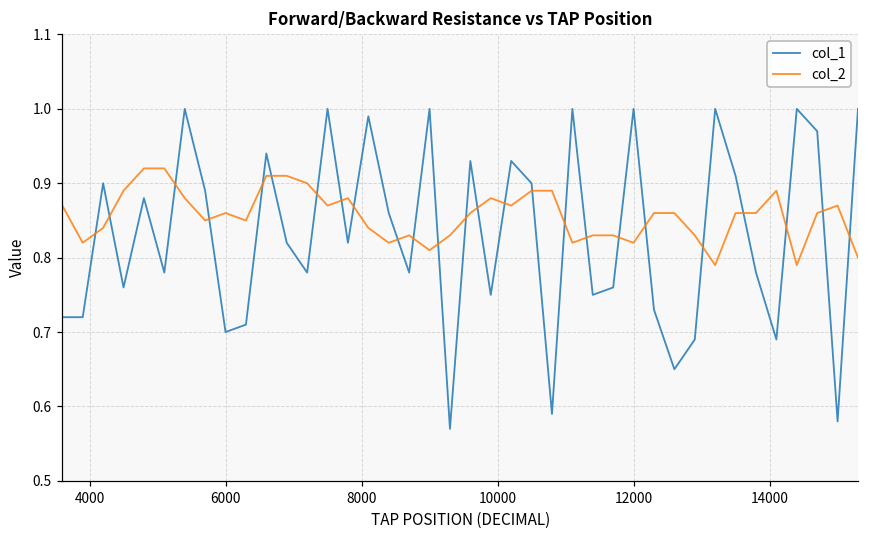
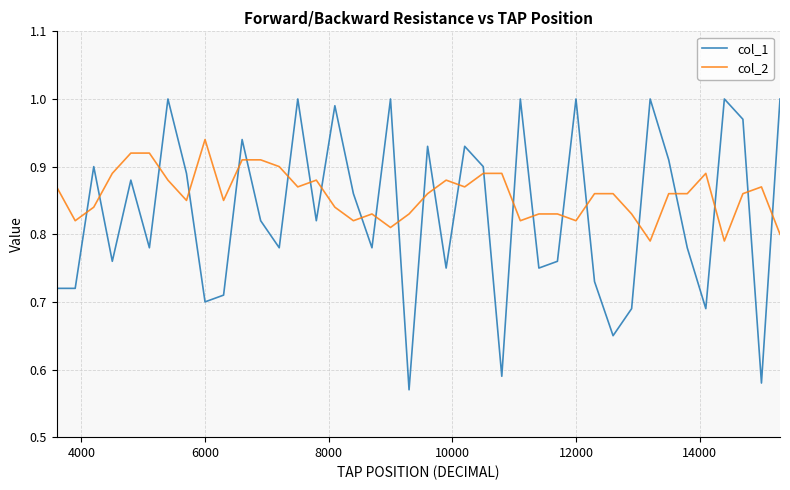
col_2, 6000: 0.86 -> 0.94
